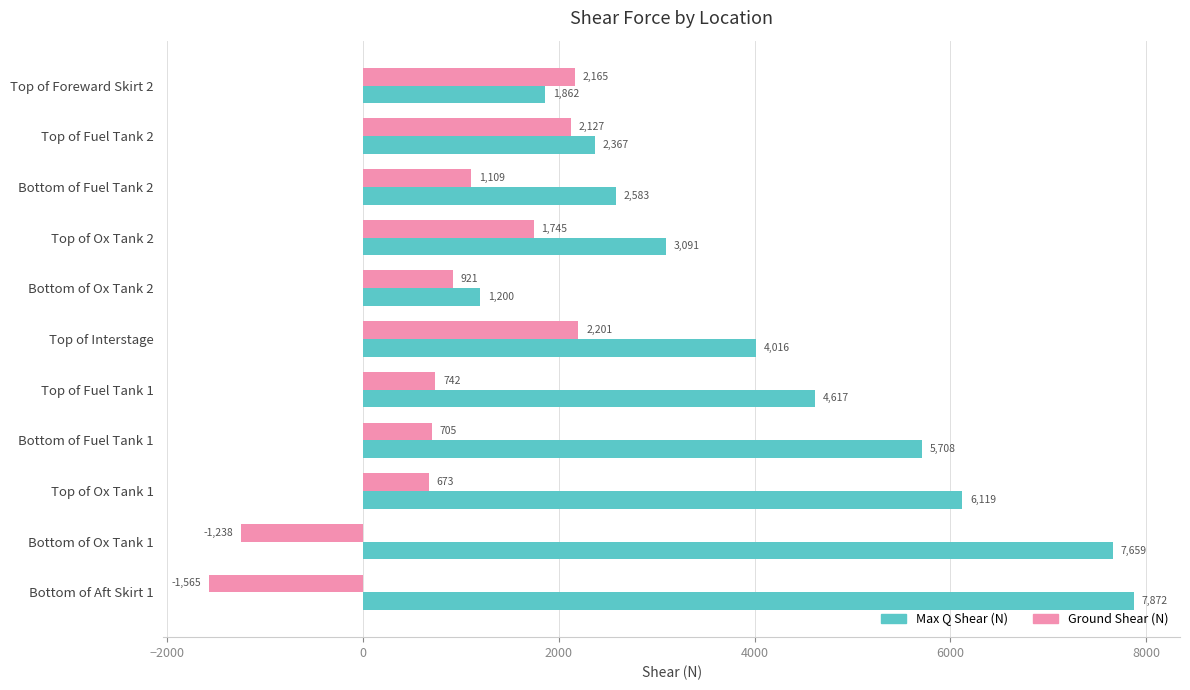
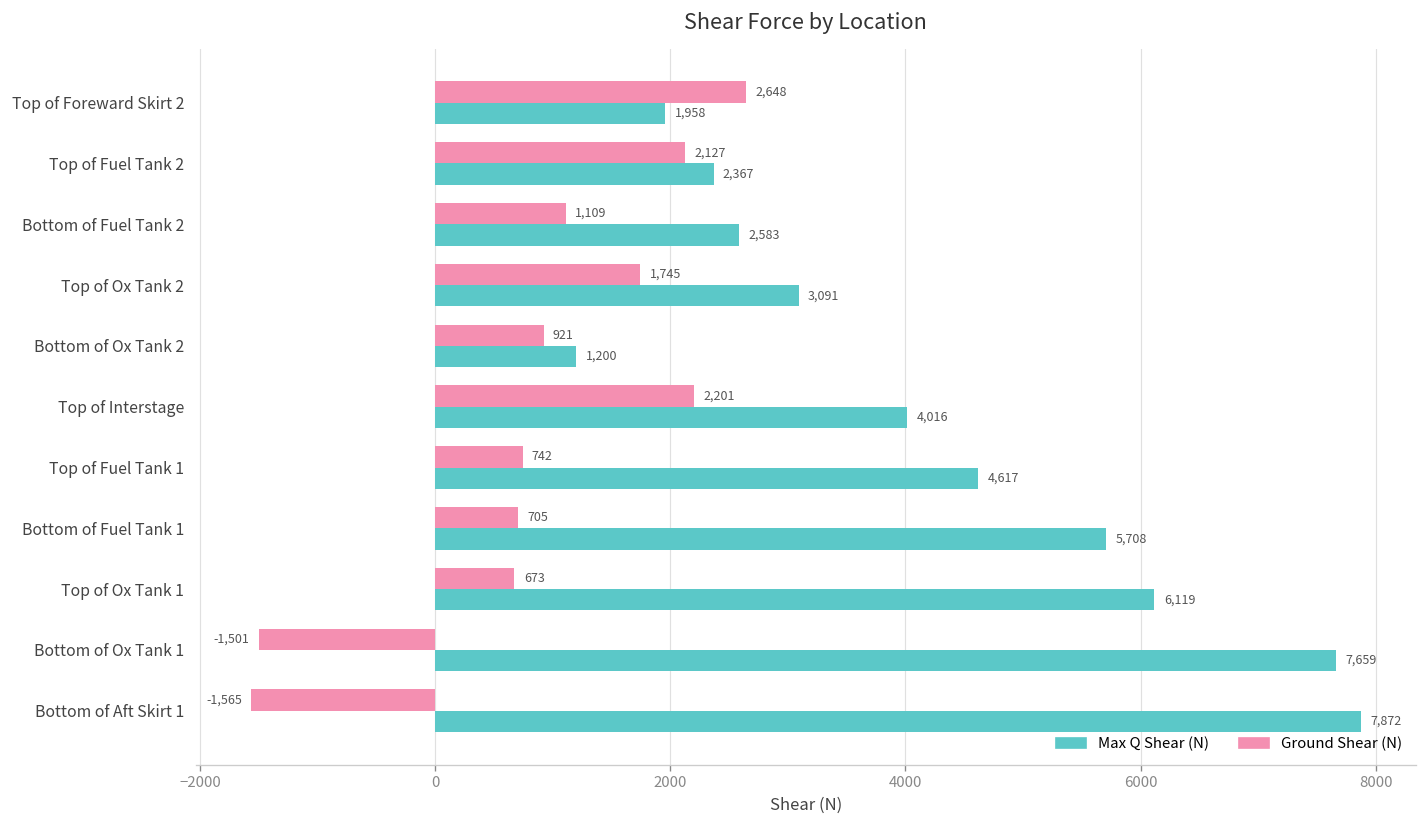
Ground Shear (N), Top of Foreward Skirt 2: 2,165 -> 2,648
Max Q Shear (N), Top of Foreward Skirt 2: 1,862 -> 1,958
Ground Shear (N), Bottom of Ox Tank 1: -1,238 -> -1,501
